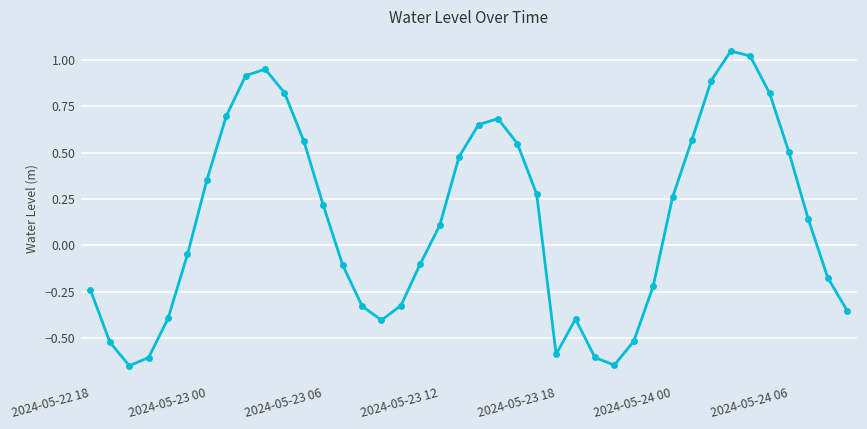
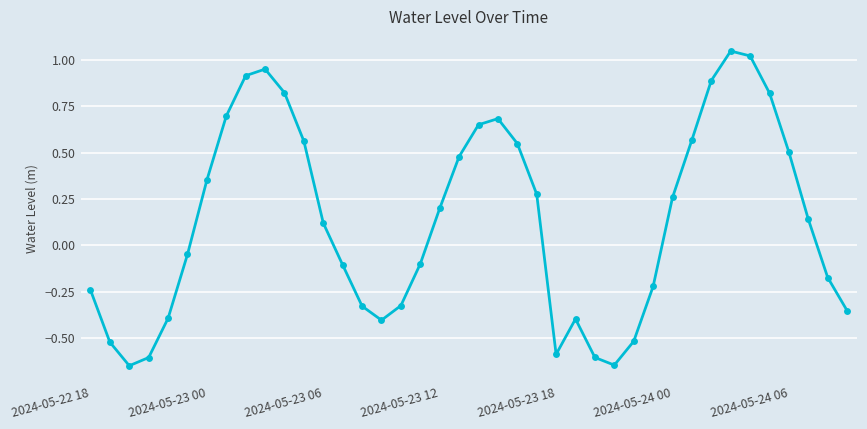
2024-05-23 06: 0.22 -> 0.12
2024-05-23 12: 0.11 -> 0.20
